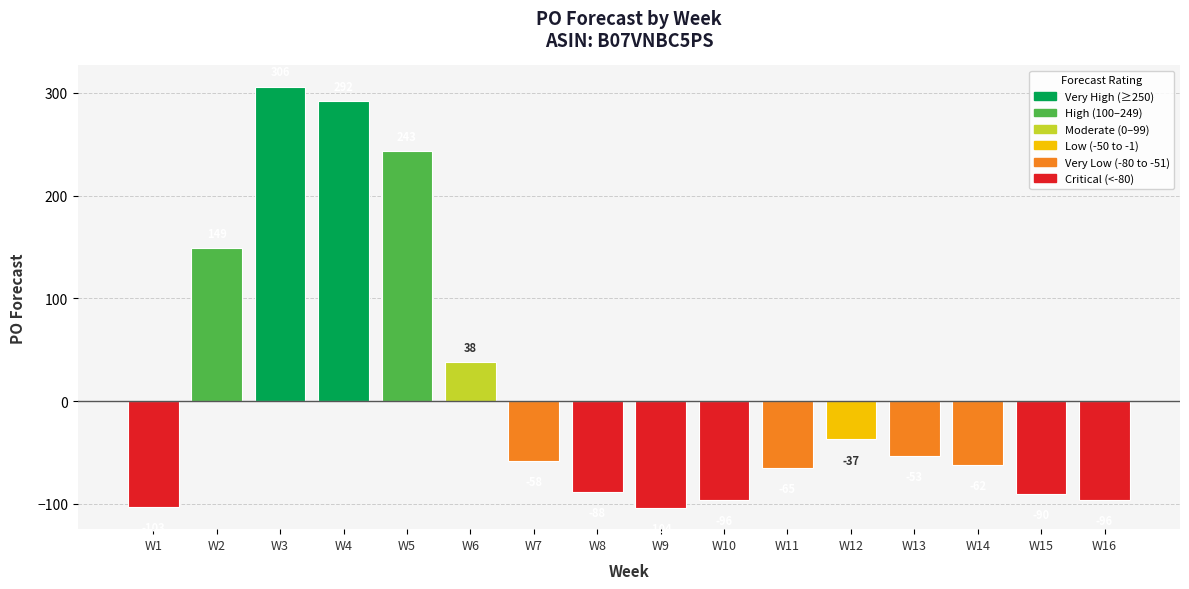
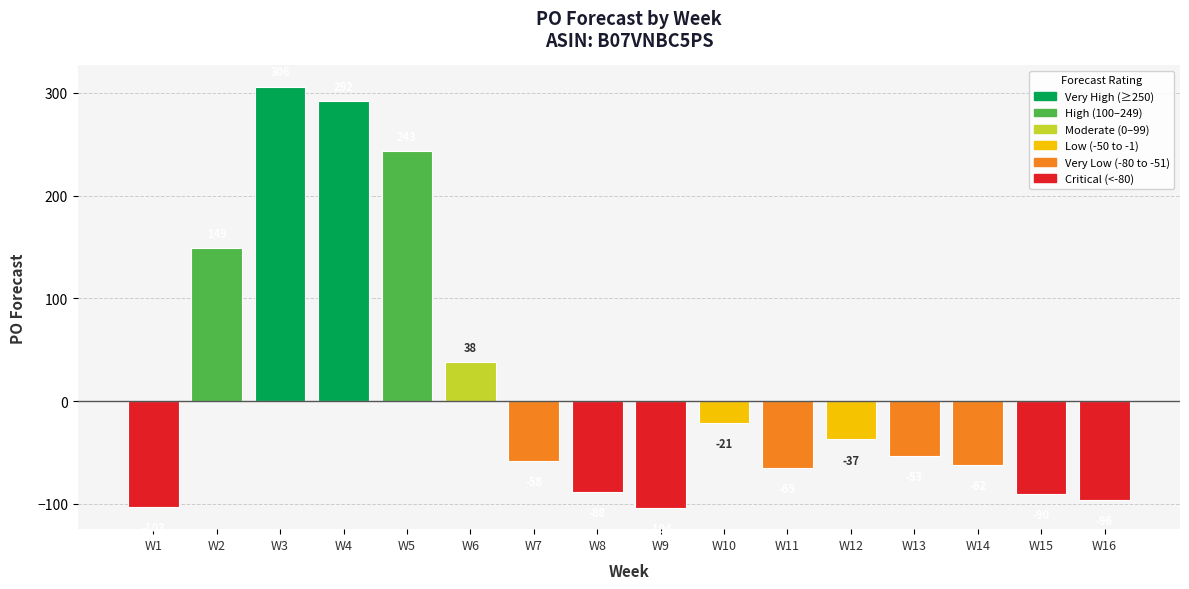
W10: -96 -> -21
